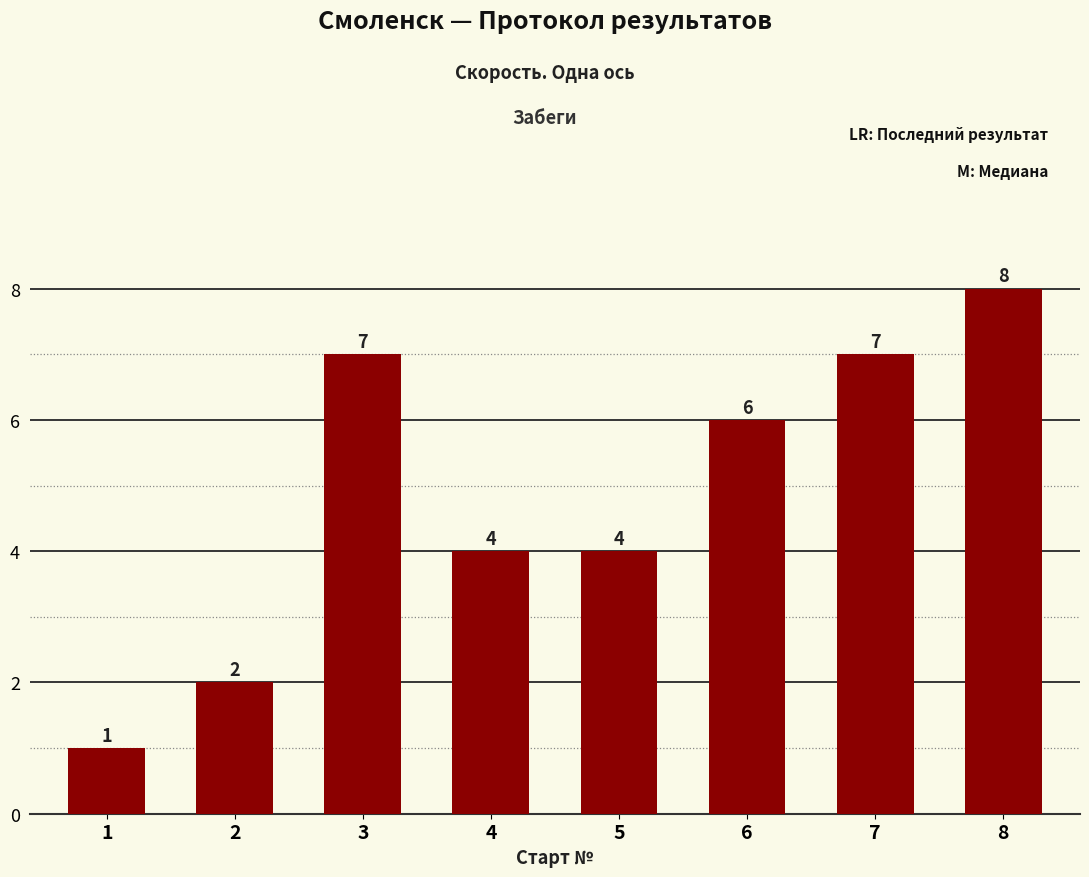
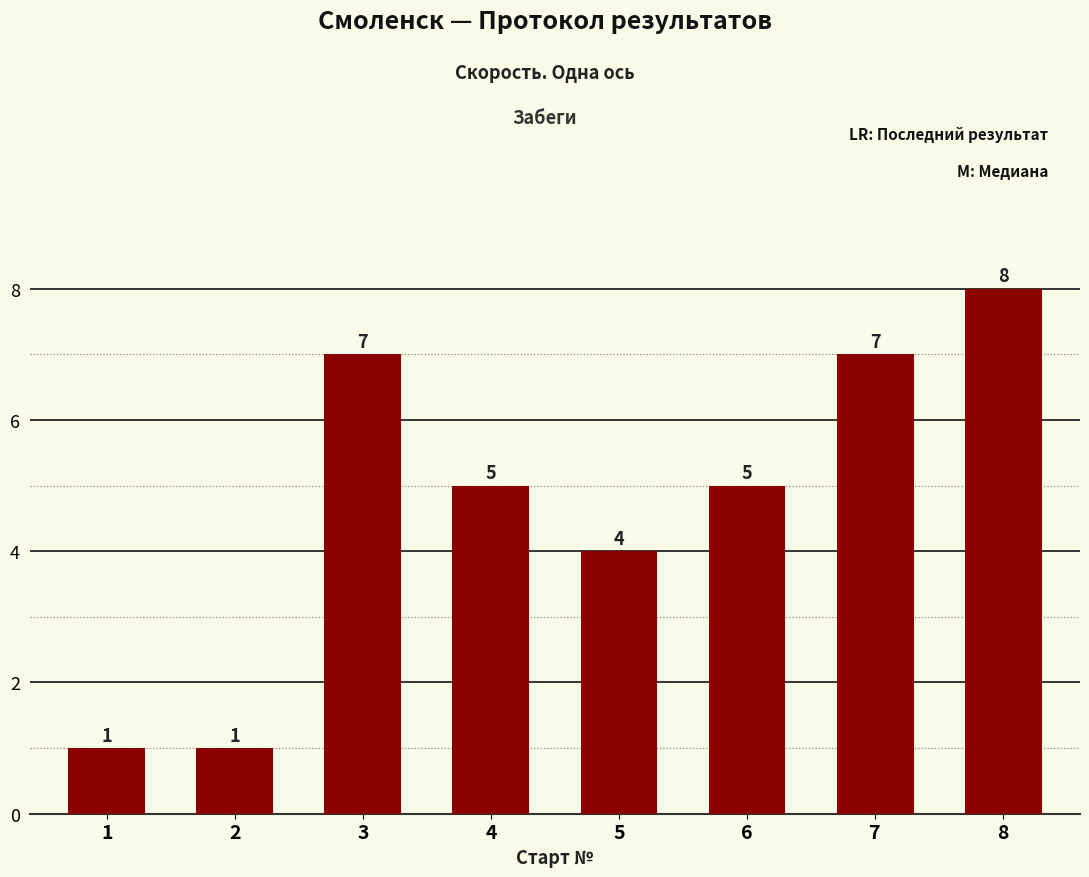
2: 2 -> 1
4: 4 -> 5
6: 6 -> 5
